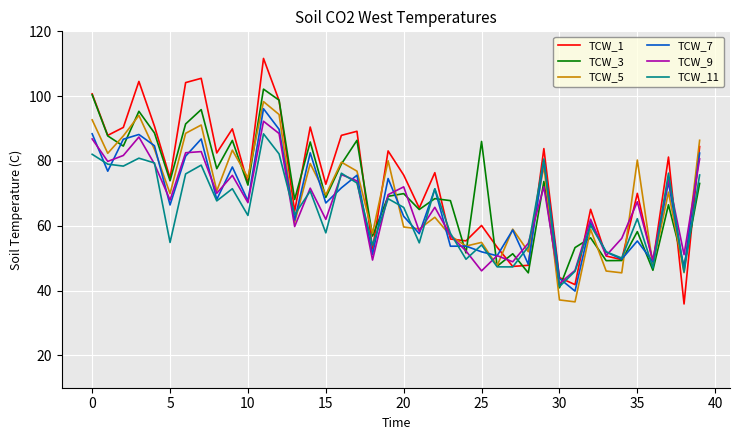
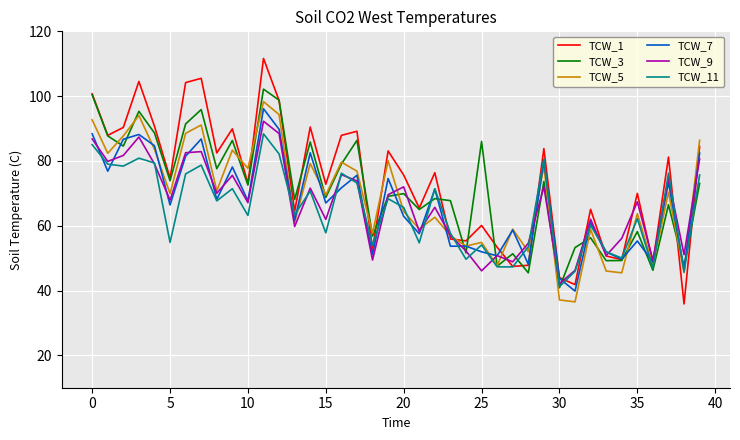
TCW_11, 0: 82 -> 85
TCW_5, 10: 75 -> 78
TCW_5, 20: 60 -> 64
TCW_5, 35: 80 -> 64
